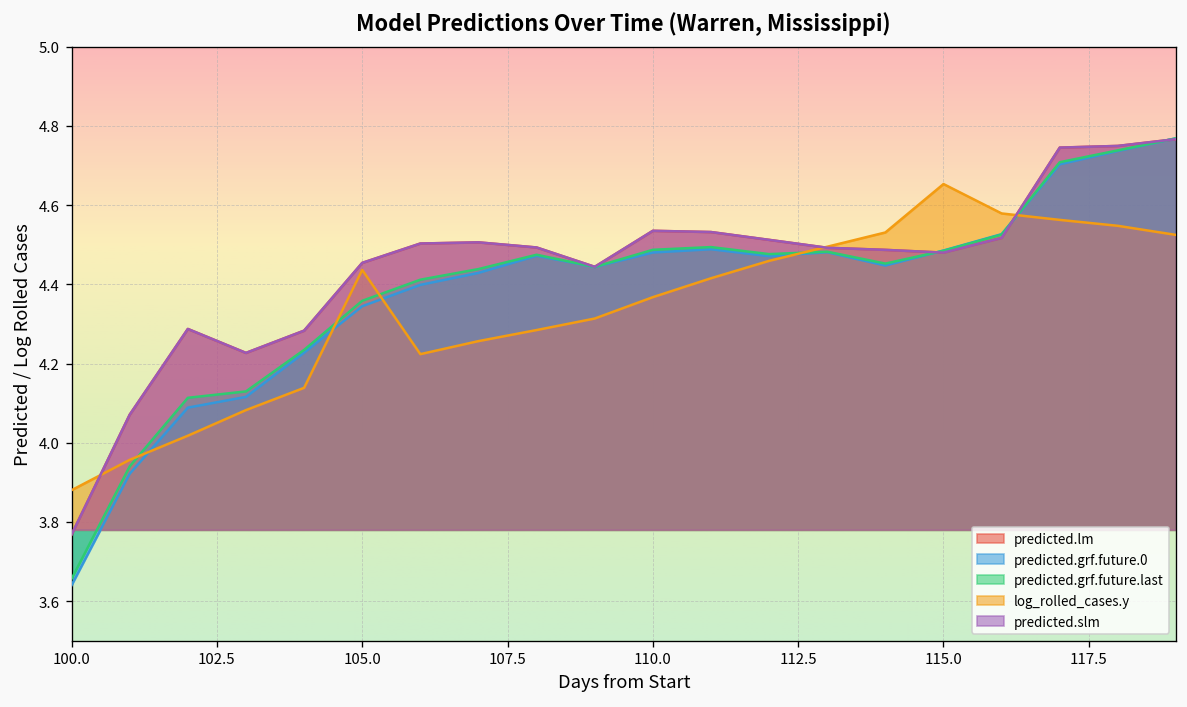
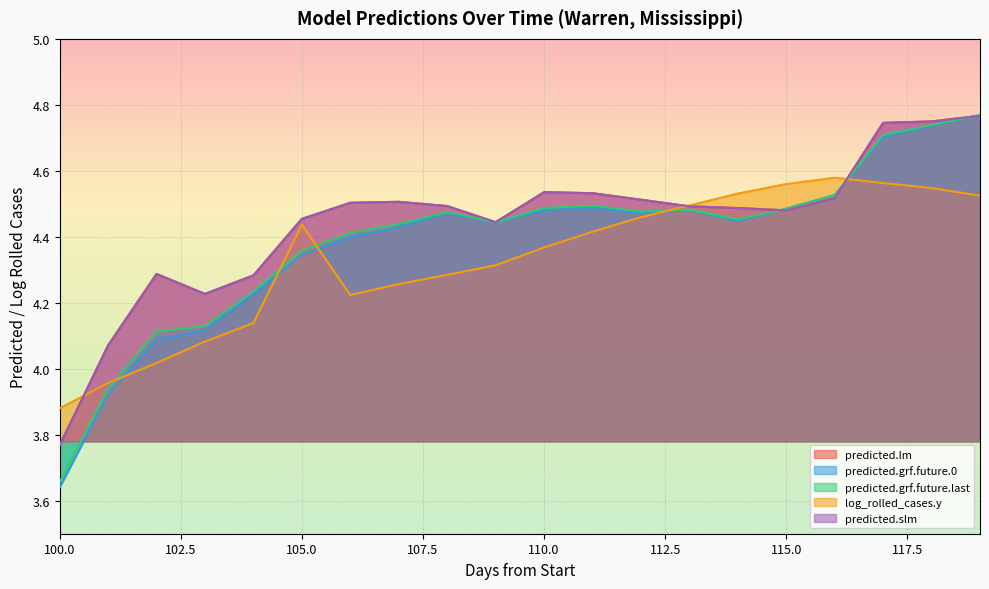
log_rolled_cases.y, 115.0: 4.65 -> 4.56
